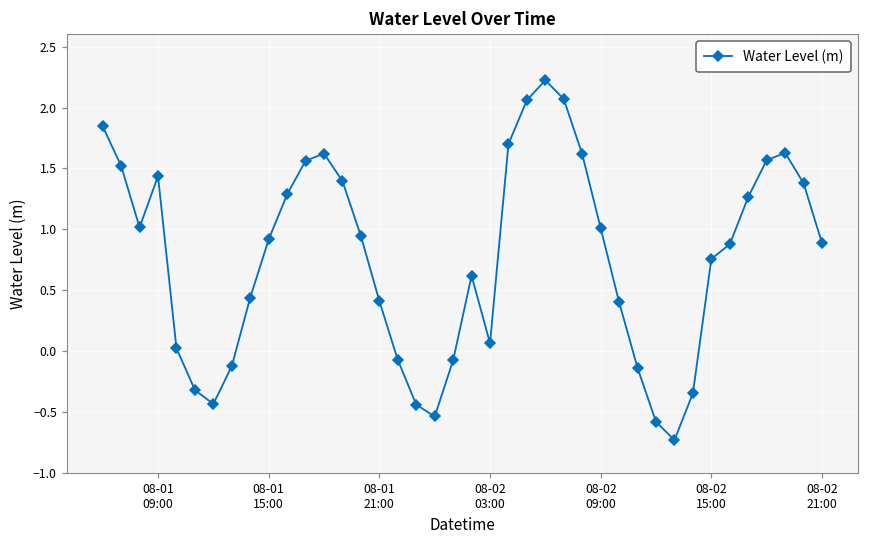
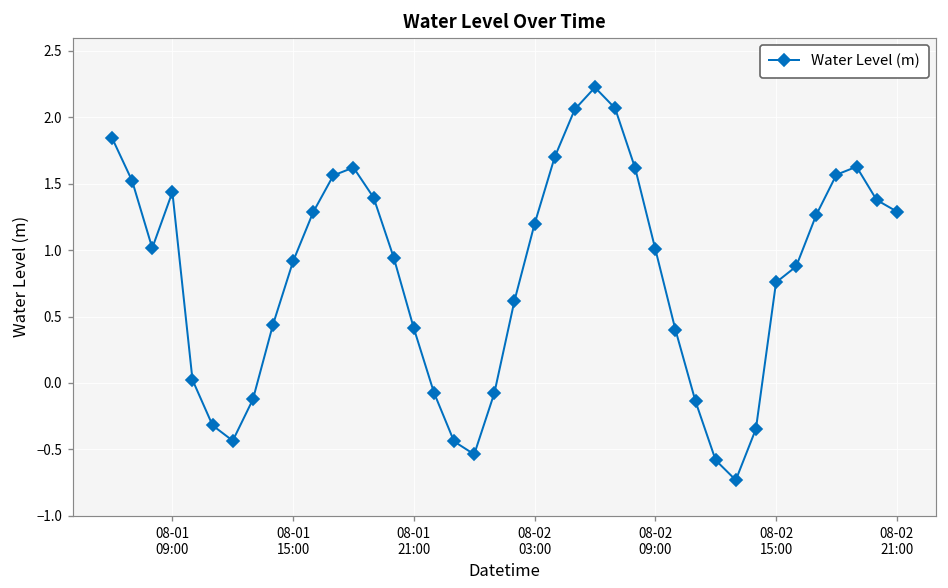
08-02 03:00: 0.06 -> 1.20
08-02 21:00: 0.89 -> 1.29
